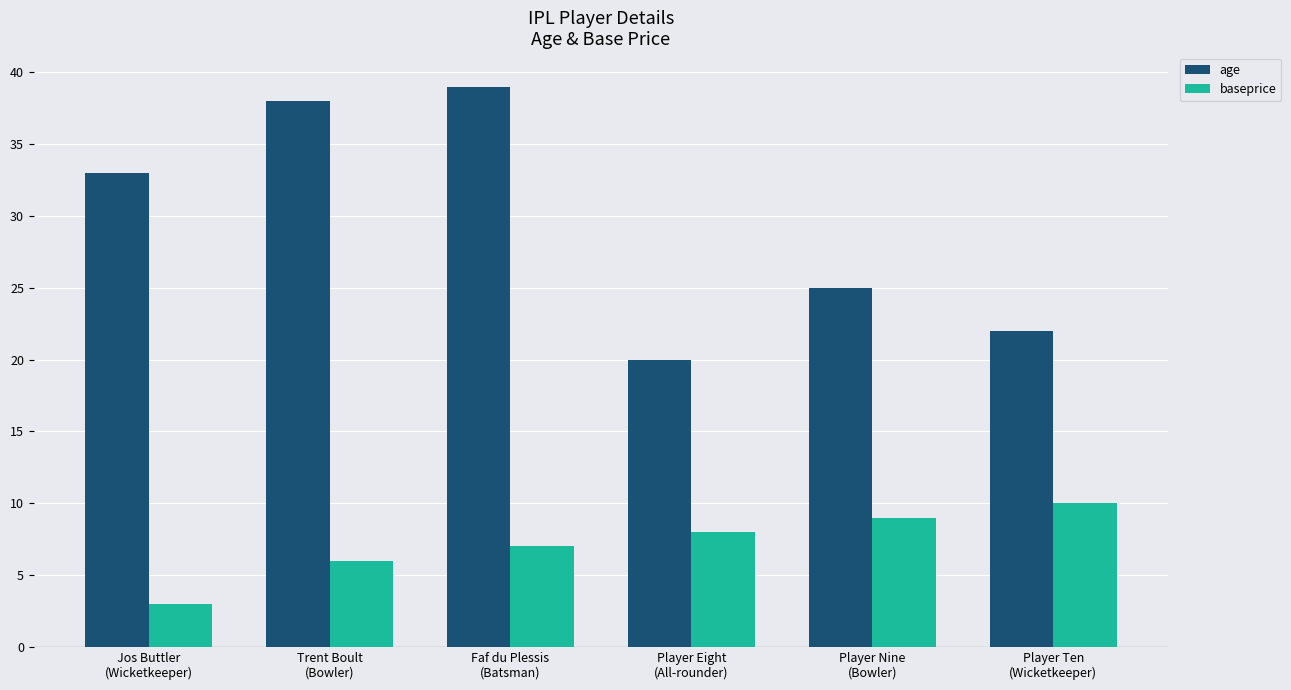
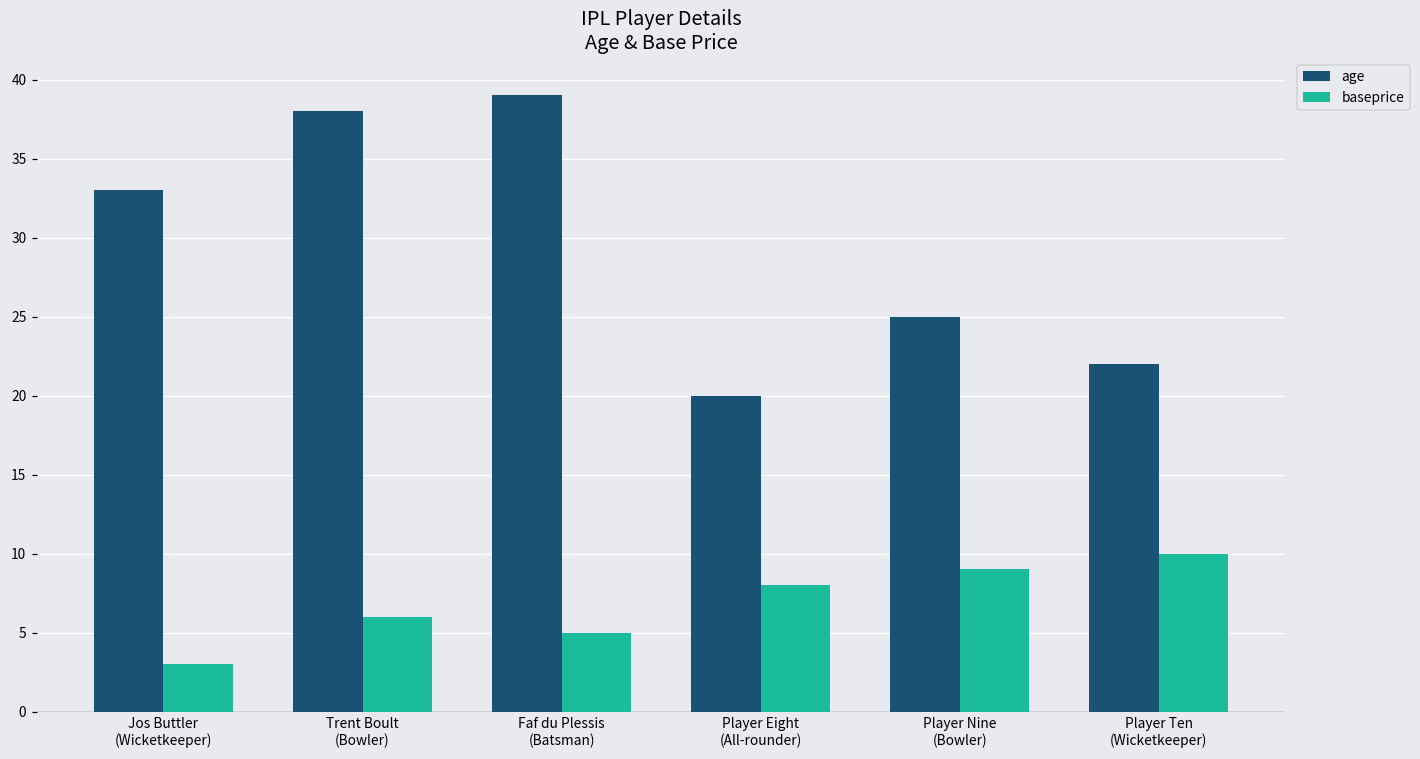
baseprice, Faf du Plessis (Batsman): 7 -> 5
